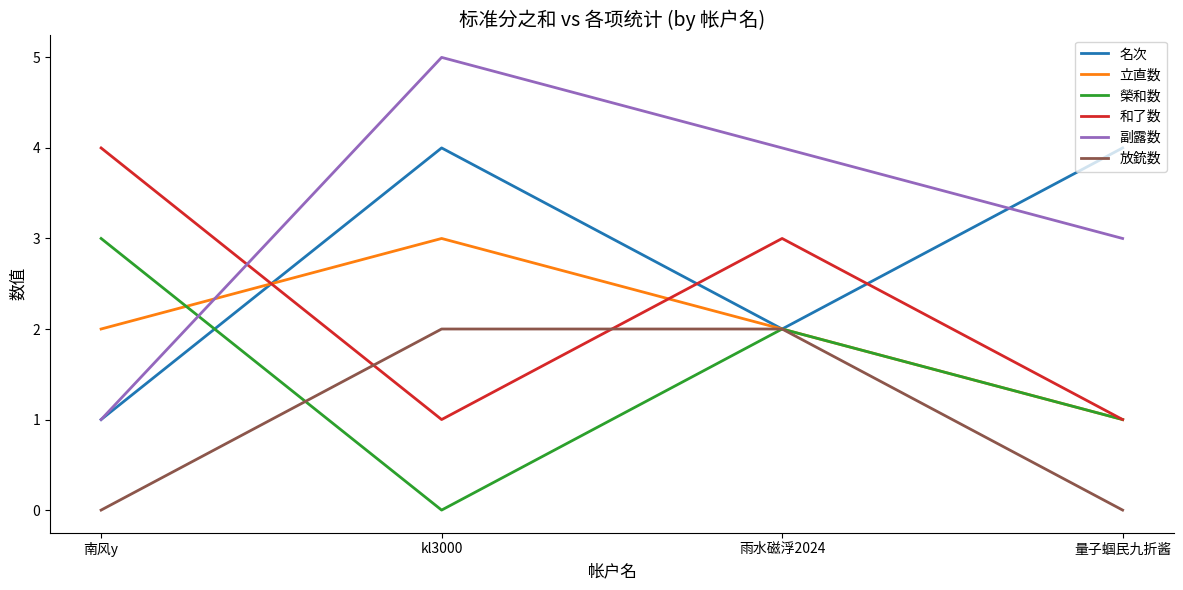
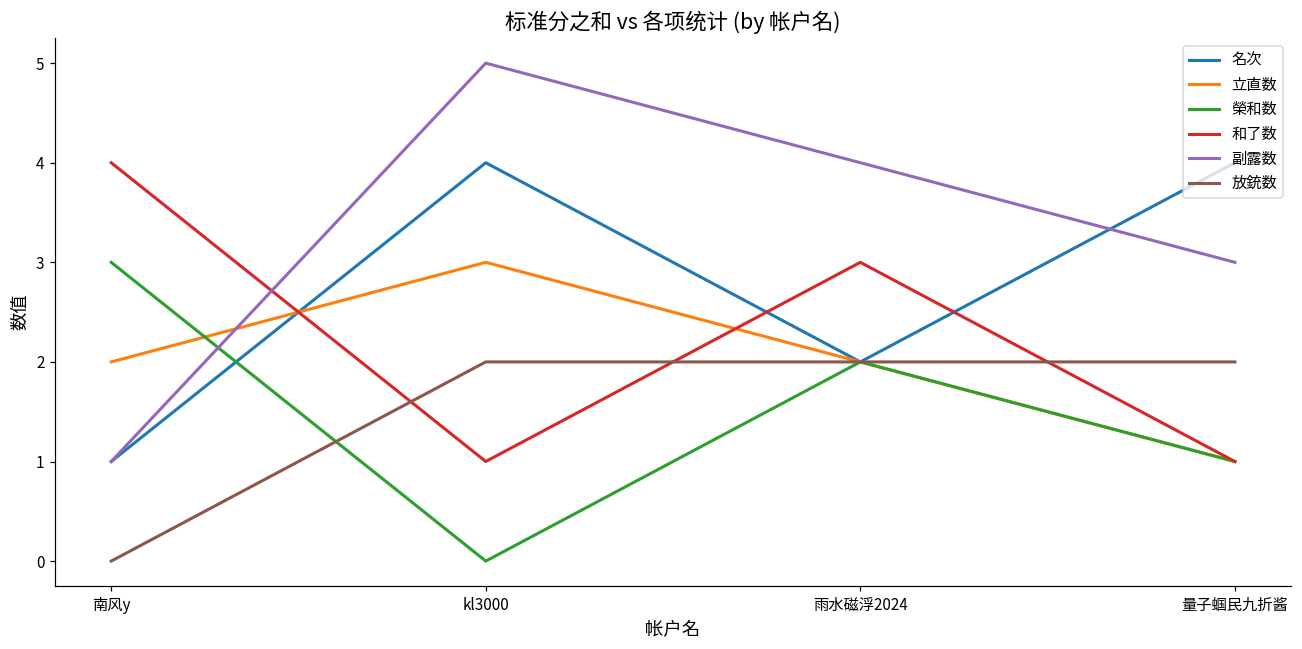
放銃数, 量子蝈民九折酱: 0 -> 2
